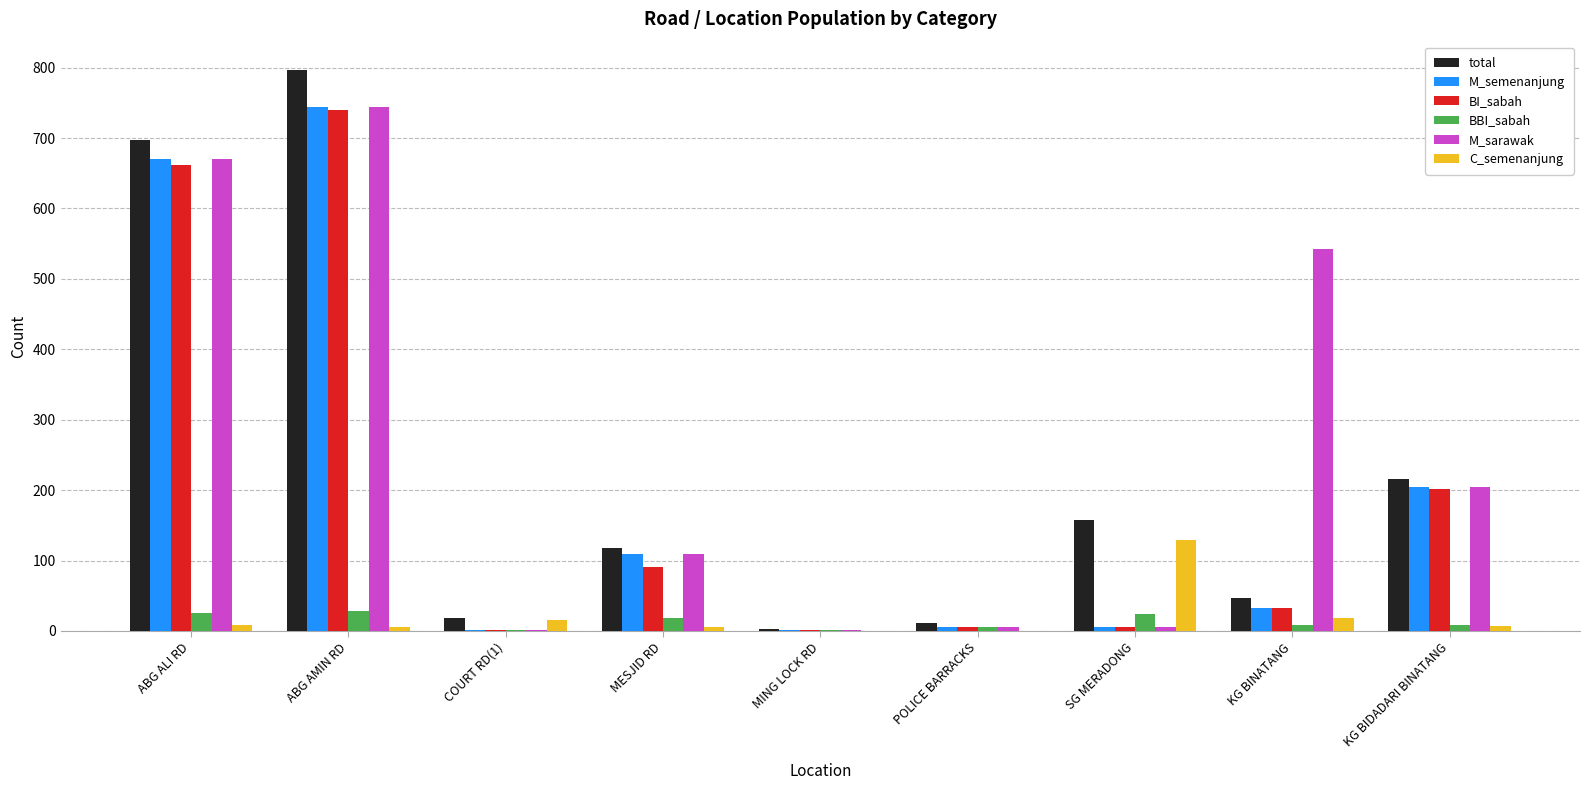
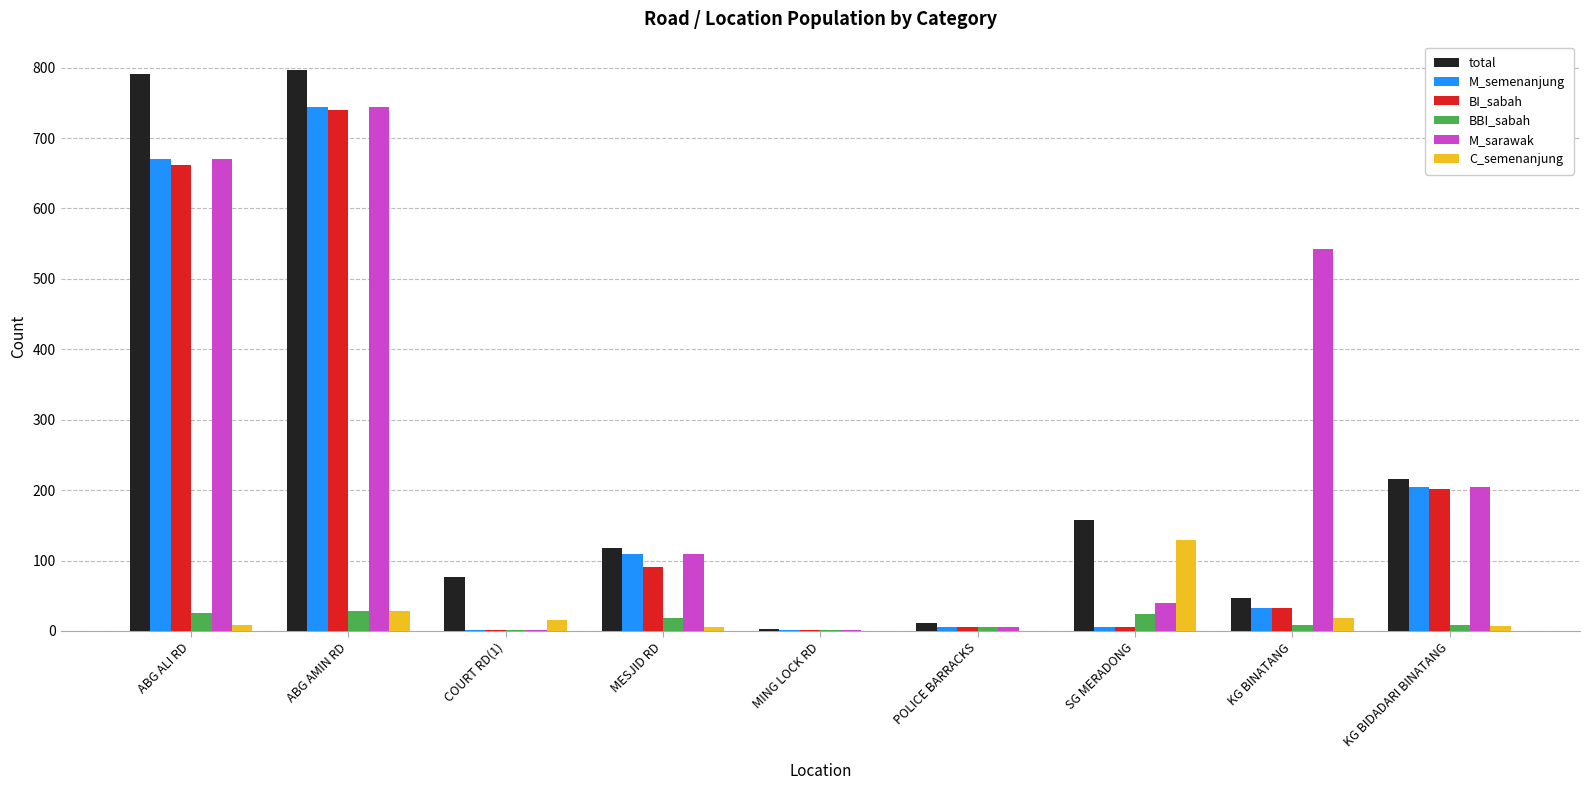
total, ABG ALI RD: 700 -> 790
C_semenanjung, ABG AMIN RD: 10 -> 30
total, COURT RD(1): 20 -> 80
M_sarawak, SG MERADONG: 10 -> 40
